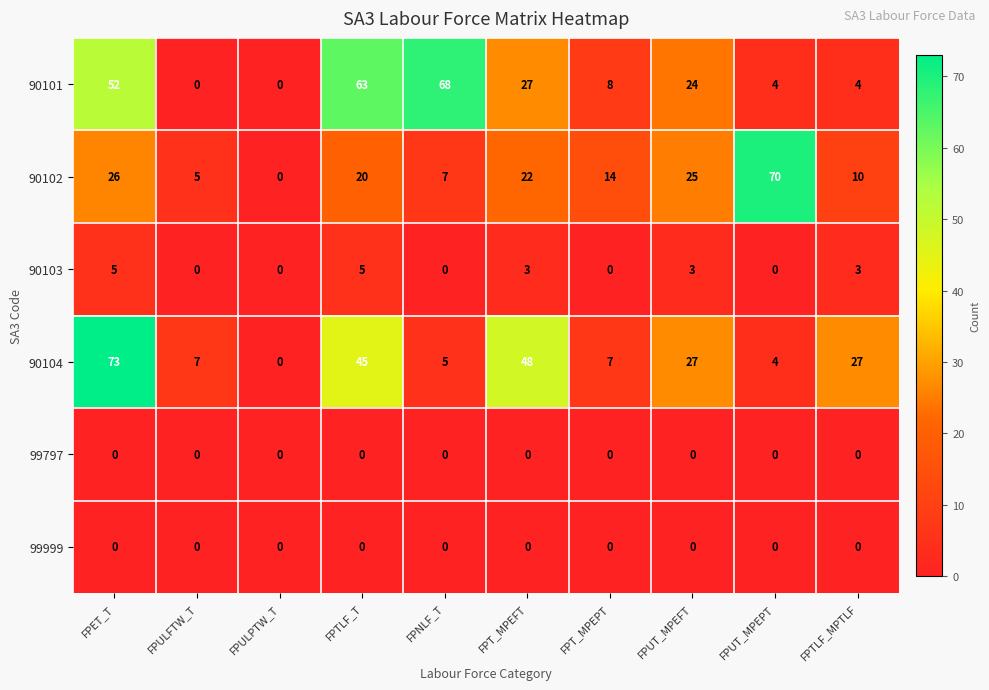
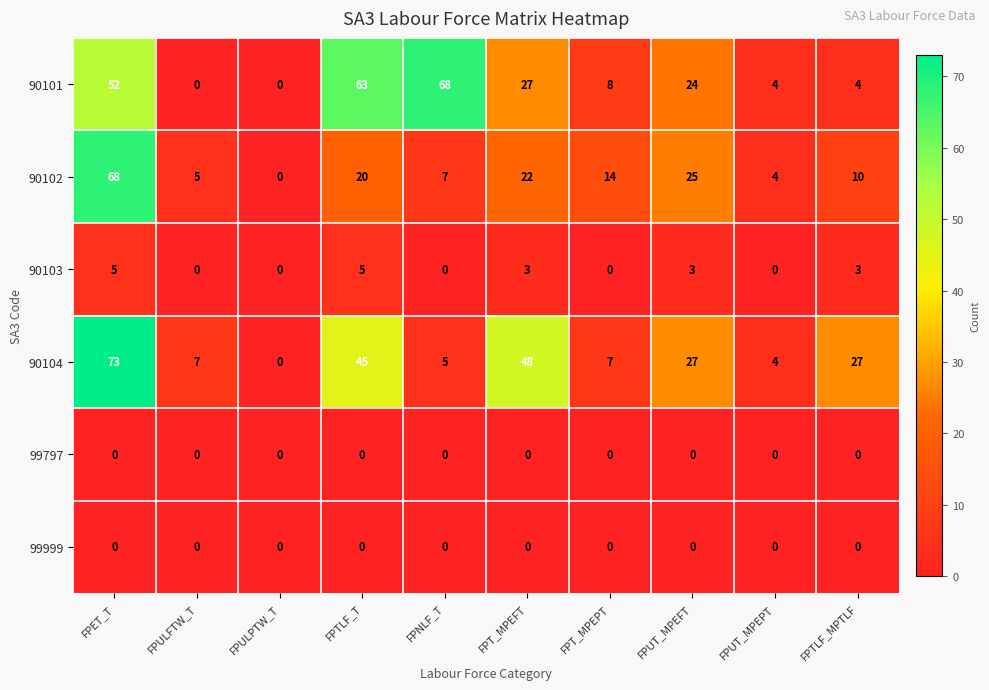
90102, FPET_T: 26 -> 68
90102, FPUT_MPEPT: 70 -> 4
